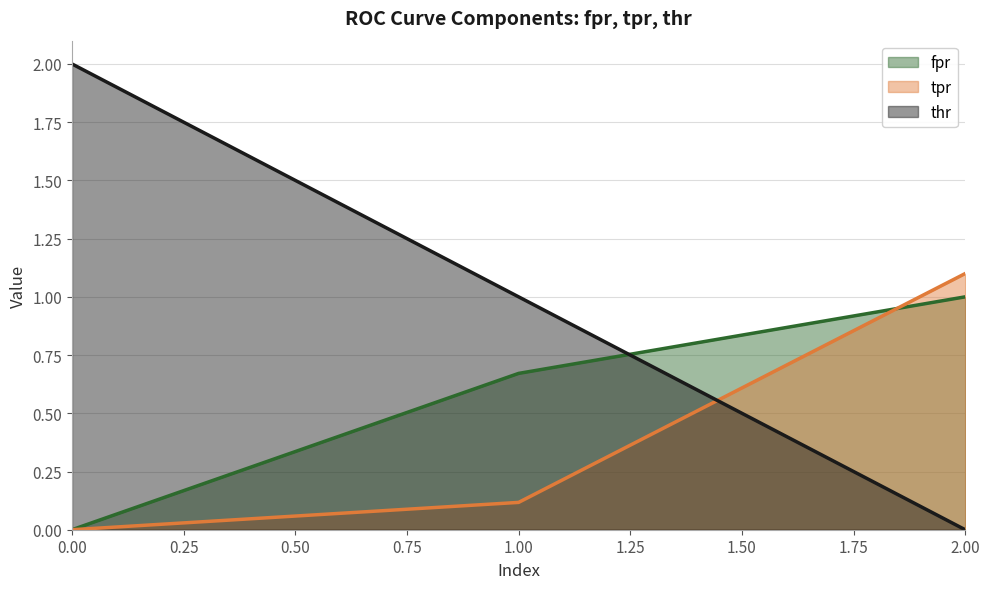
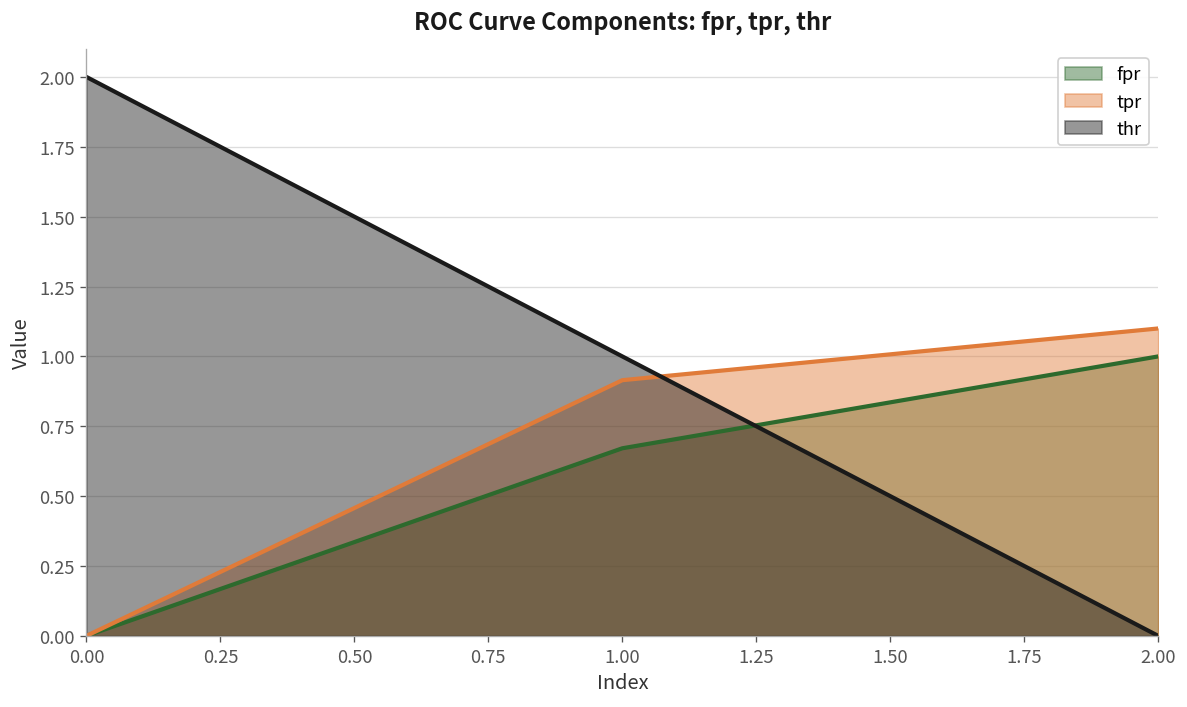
tpr, 1.00: 0.12 -> 0.91
